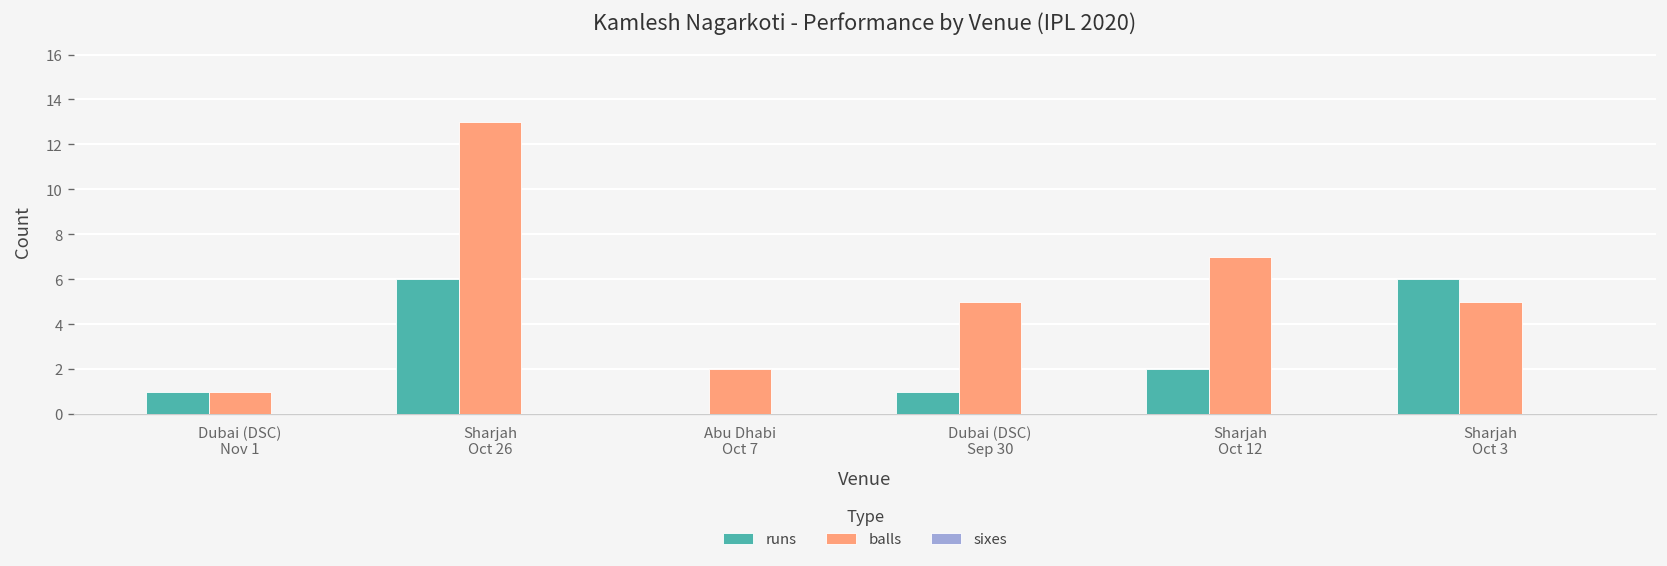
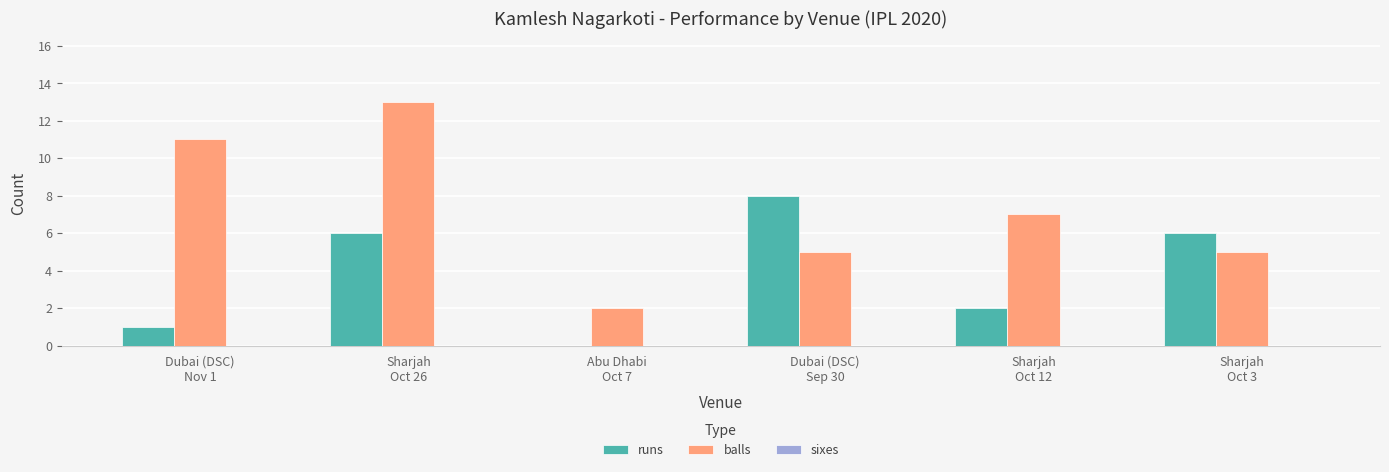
balls, Dubai (DSC) Nov 1: 1 -> 11
runs, Dubai (DSC) Sep 30: 1 -> 8
